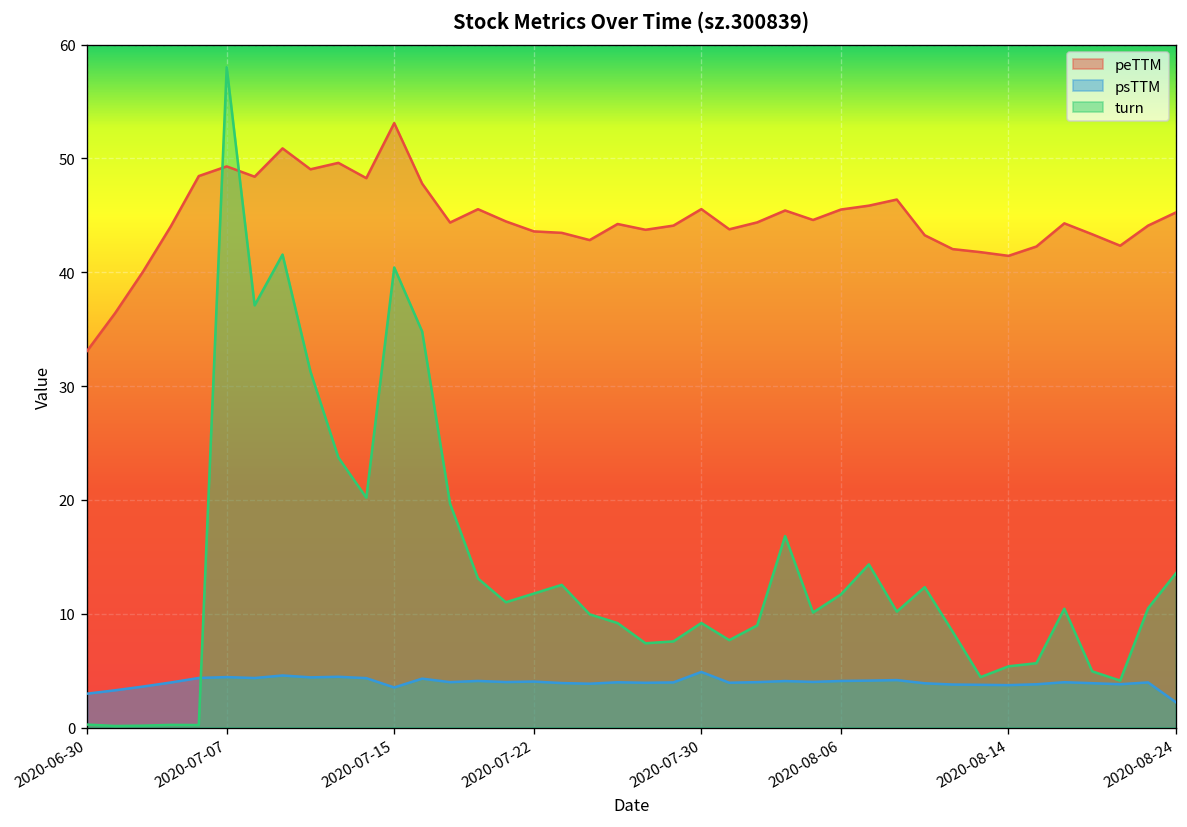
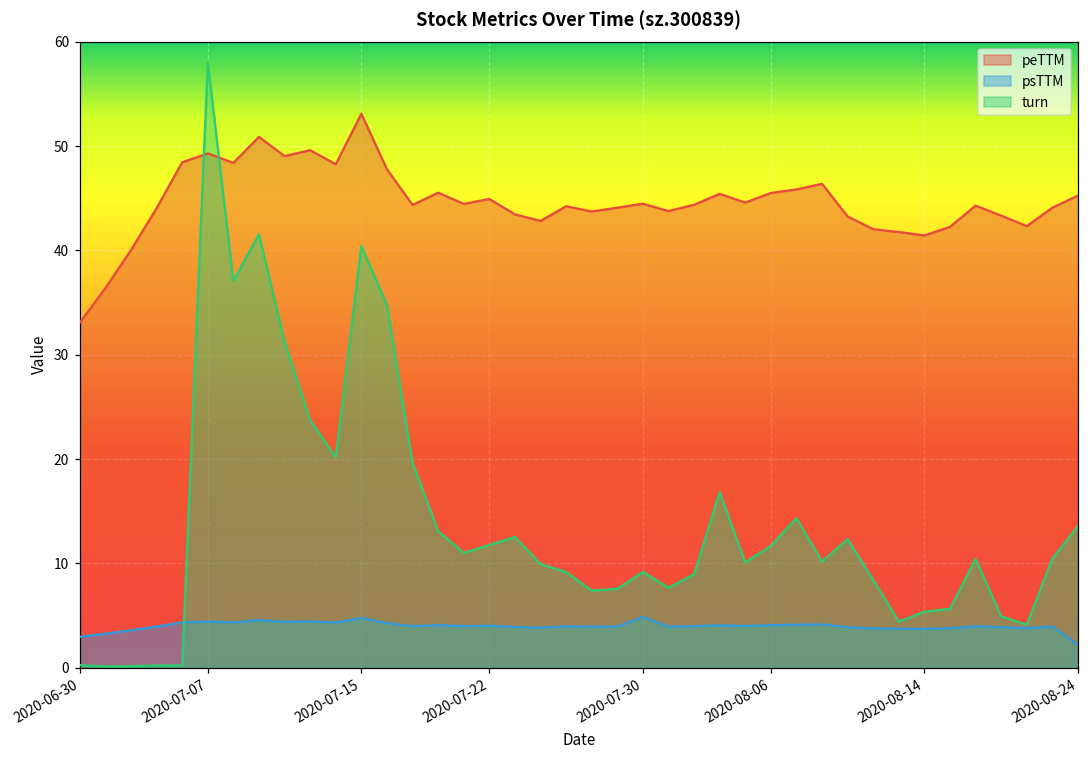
psTTM, 2020-07-15: 4 -> 5
peTTM, 2020-07-22: 44 -> 45
peTTM, 2020-07-30: 46 -> 44
